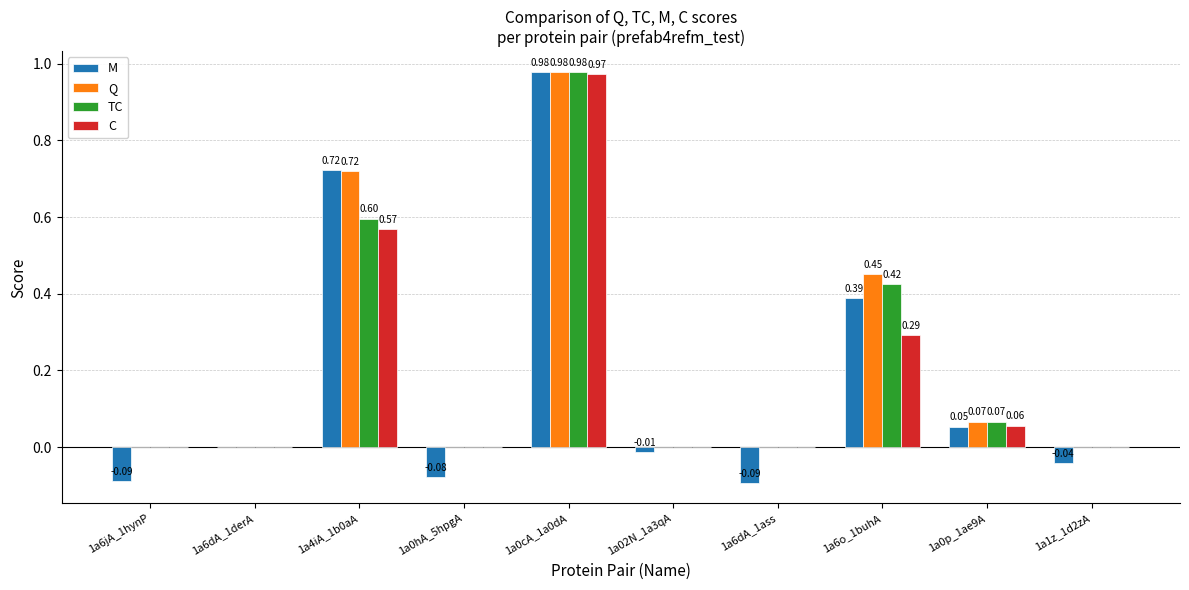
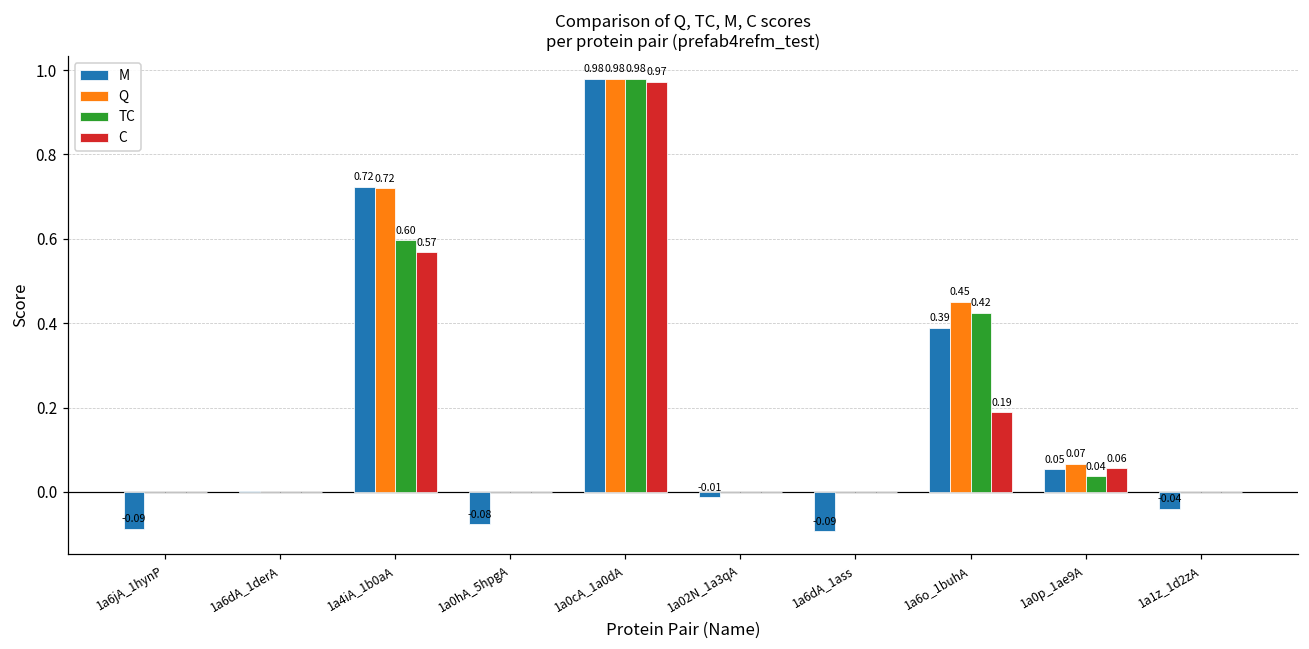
C, 1a6o_1buhA: 0.29 -> 0.19
TC, 1a0p_1ae9A: 0.07 -> 0.04
